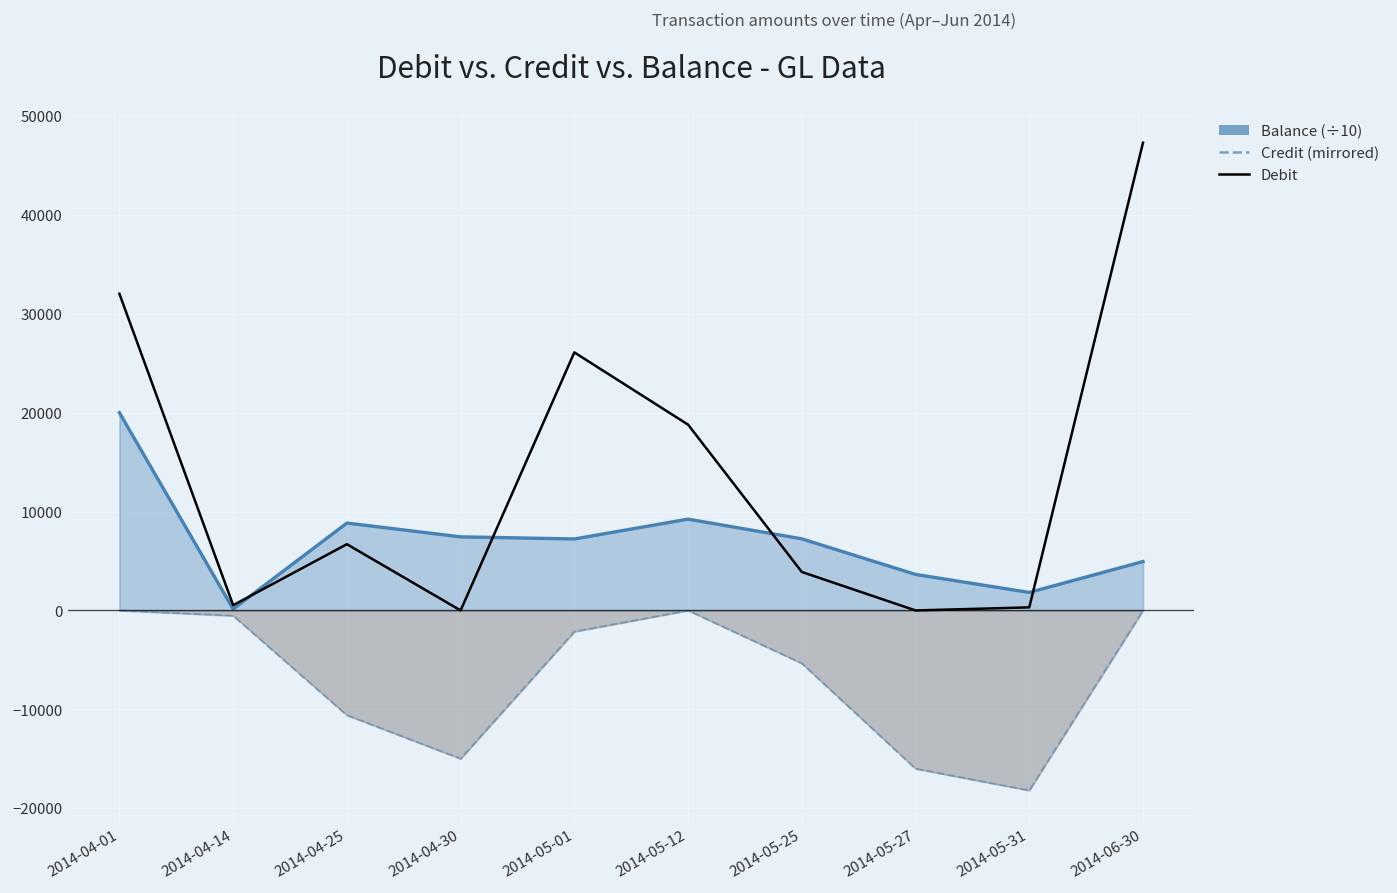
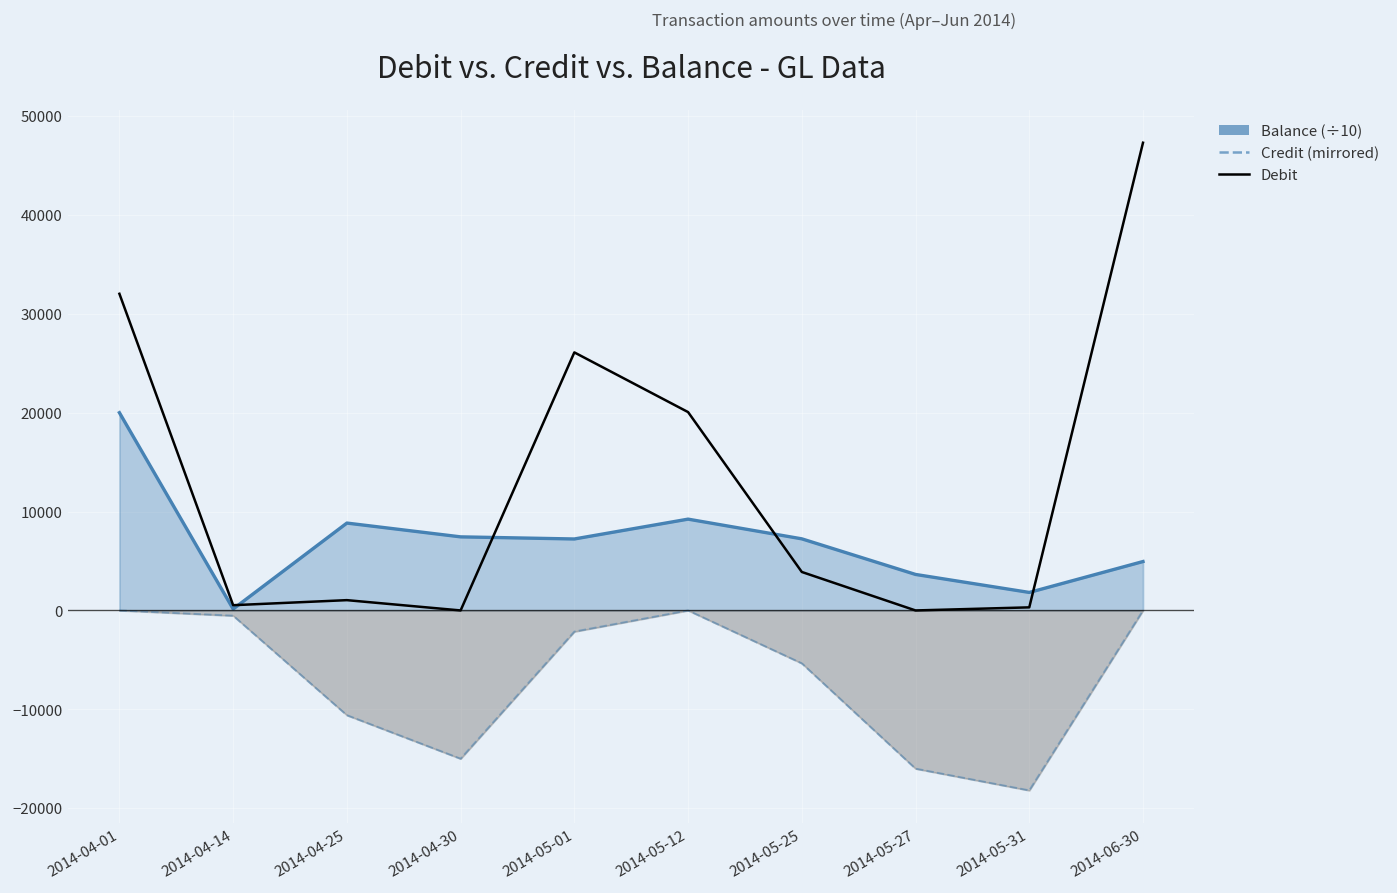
Debit, 2014-04-25: 7000 -> 1000
Debit, 2014-05-12: 19000 -> 20000
